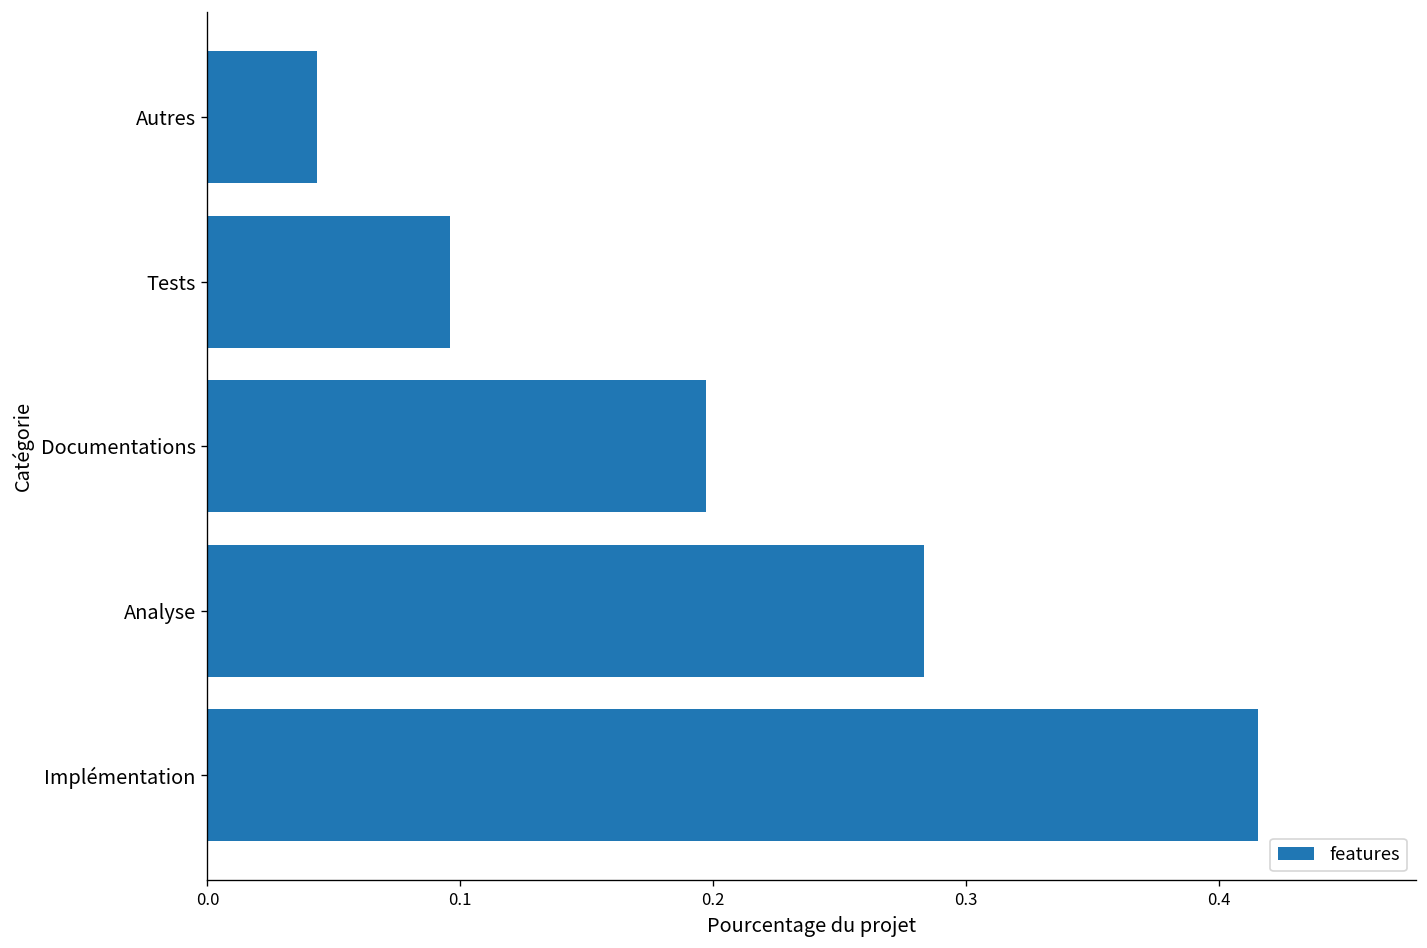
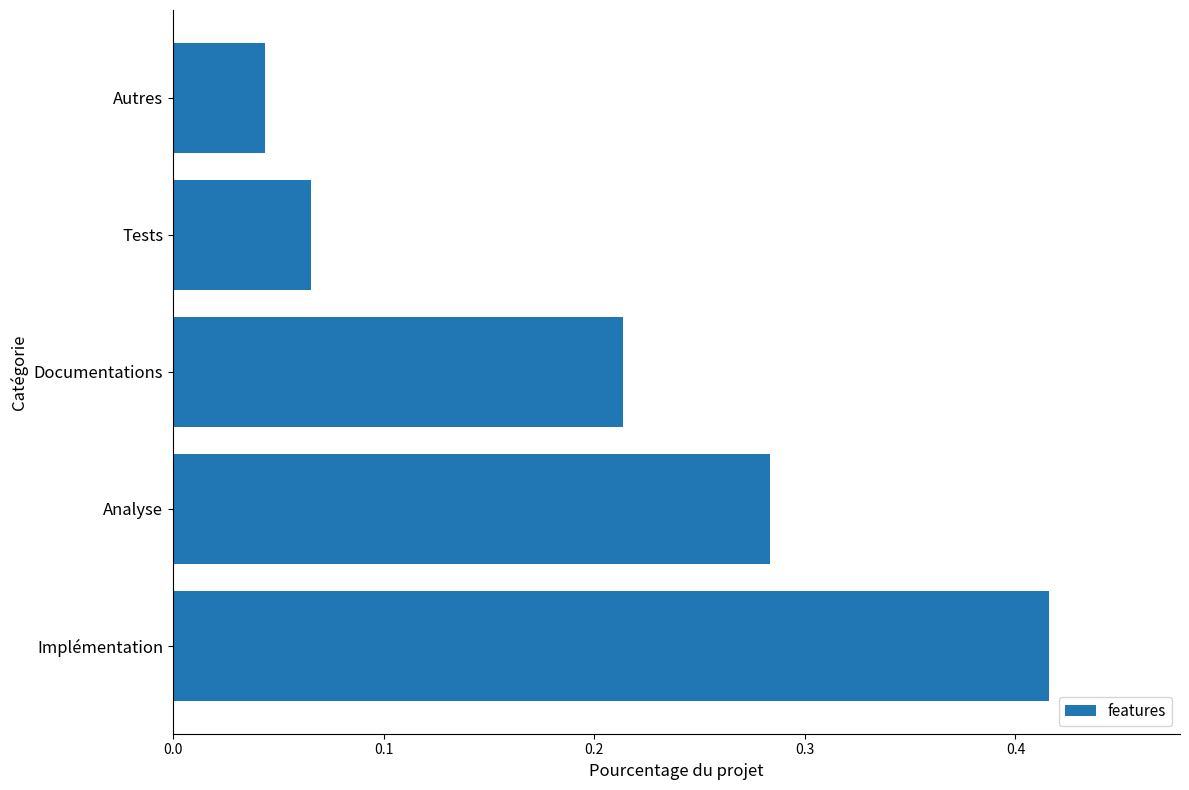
Tests: 0.096 -> 0.066
Documentations: 0.197 -> 0.214
